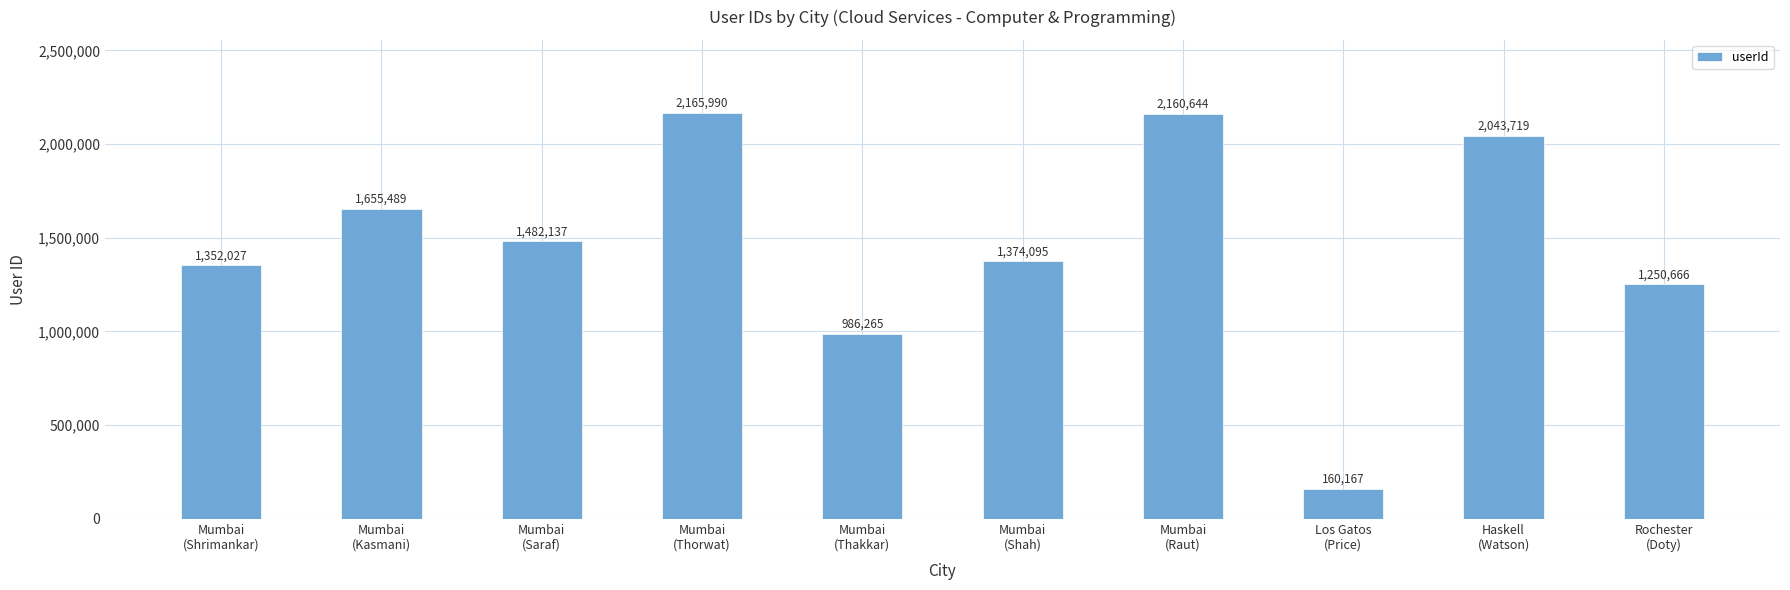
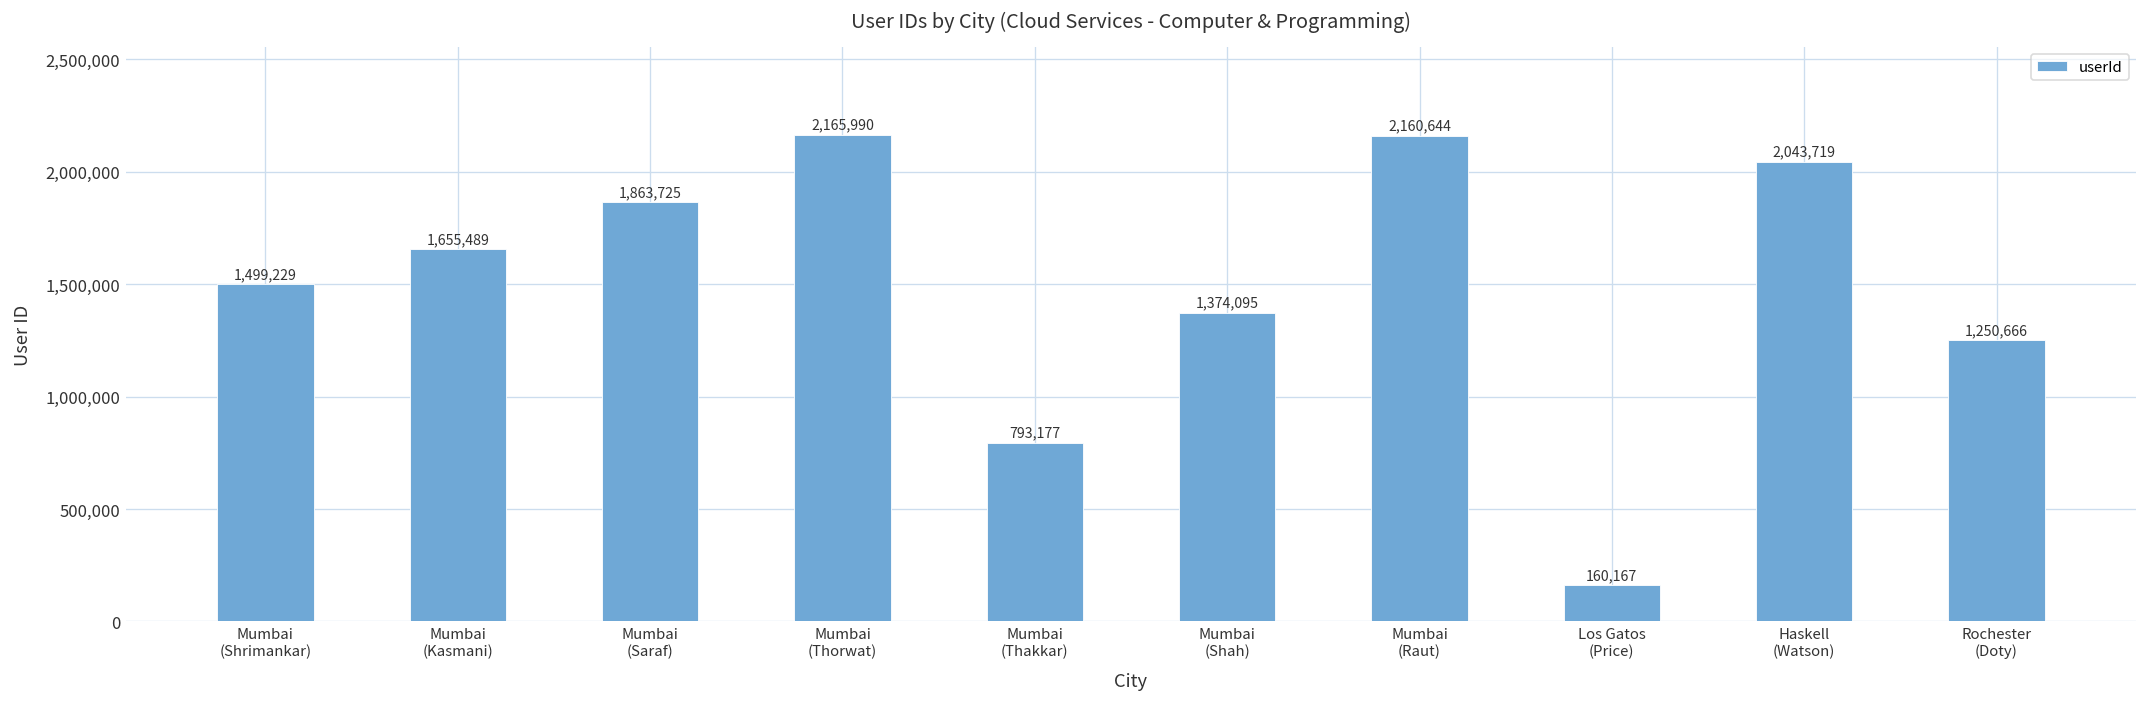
Mumbai (Shrimankar): 1,352,027 -> 1,499,229
Mumbai (Saraf): 1,482,137 -> 1,863,725
Mumbai (Thakkar): 986,265 -> 793,177
